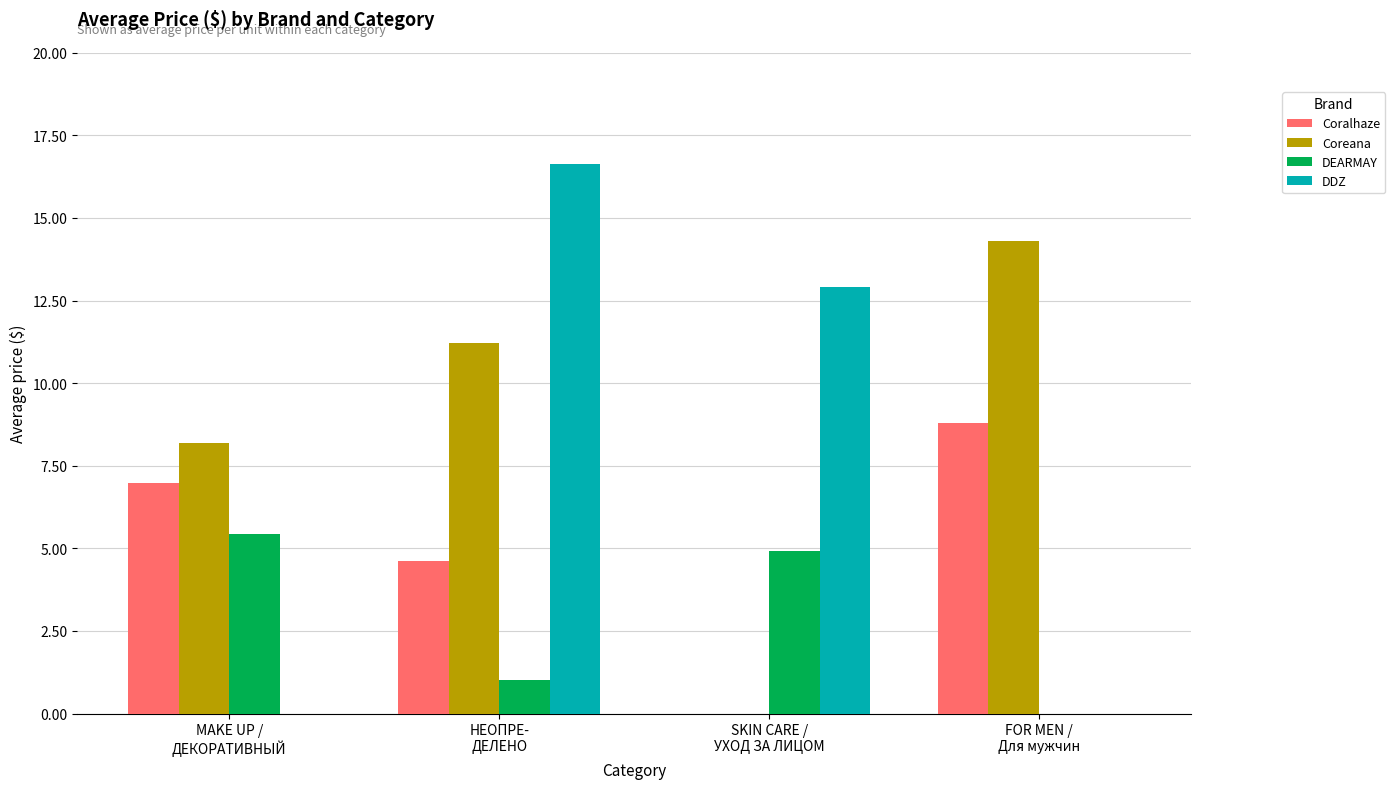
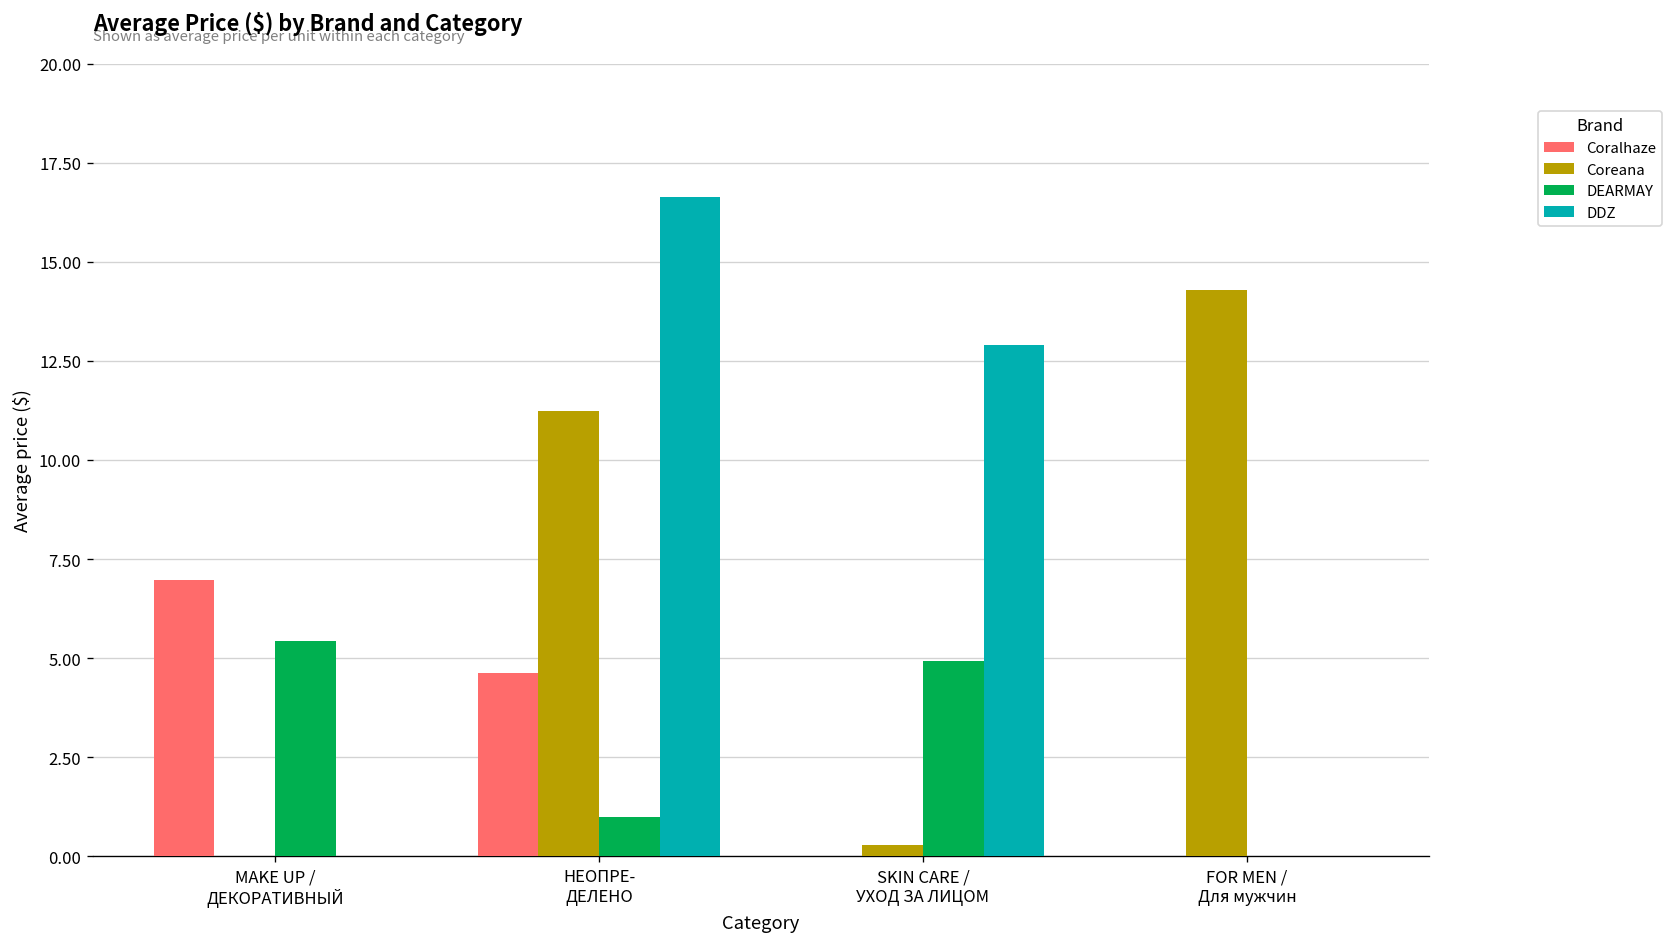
Coreana, MAKE UP / ДЕКОРАТИВНЫЙ: 8.2 -> 0.0
Coreana, SKIN CARE / УХОД ЗА ЛИЦОМ: 0.0 -> 0.3
Coralhaze, FOR MEN / Для мужчин: 8.8 -> 0.0
